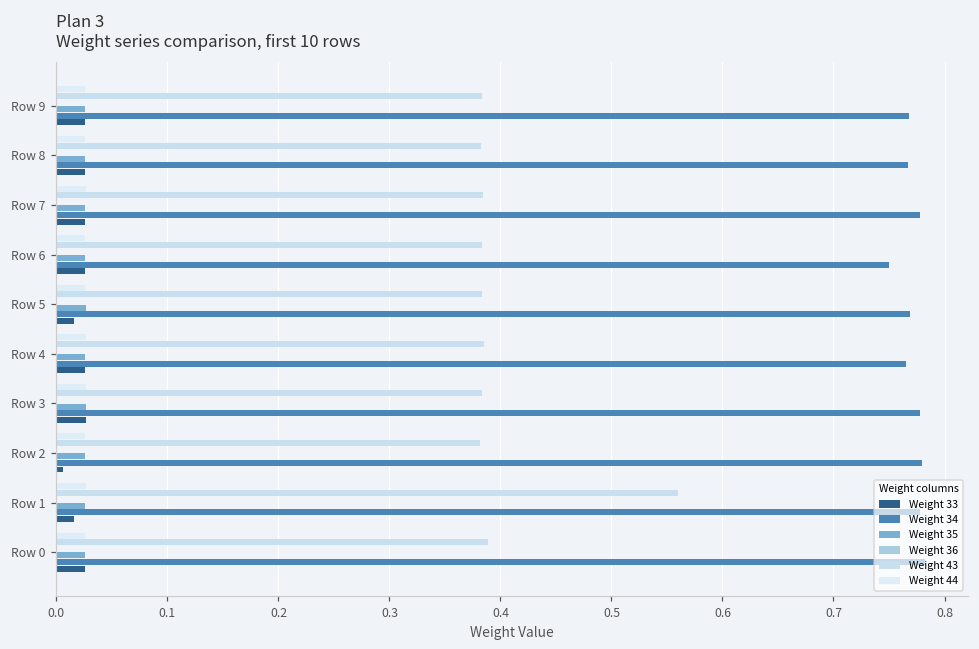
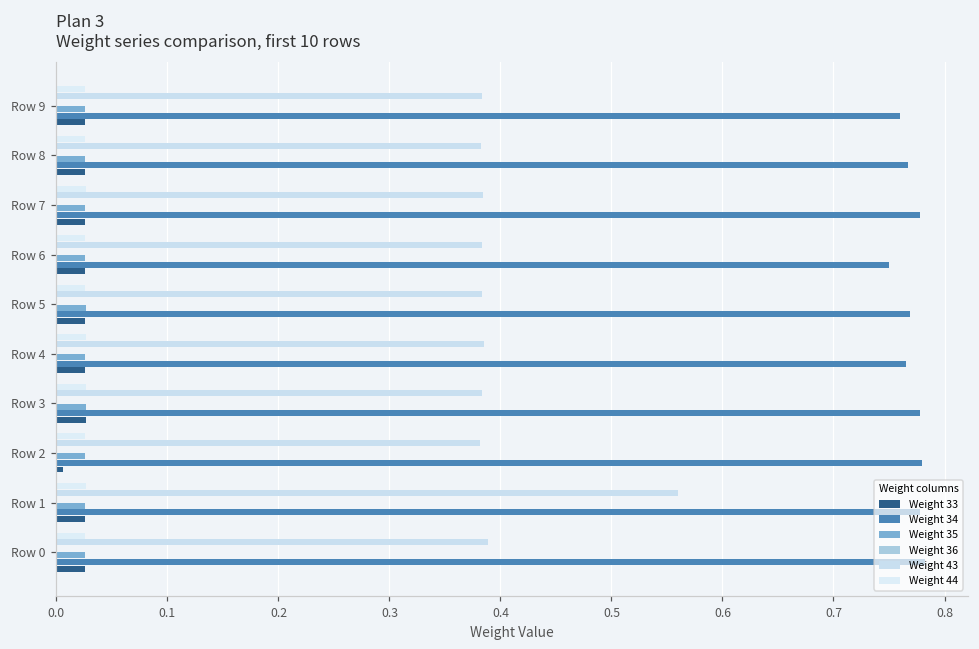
Weight 34, Row 9: 0.768 -> 0.760
Weight 33, Row 5: 0.016 -> 0.025
Weight 33, Row 1: 0.016 -> 0.026
